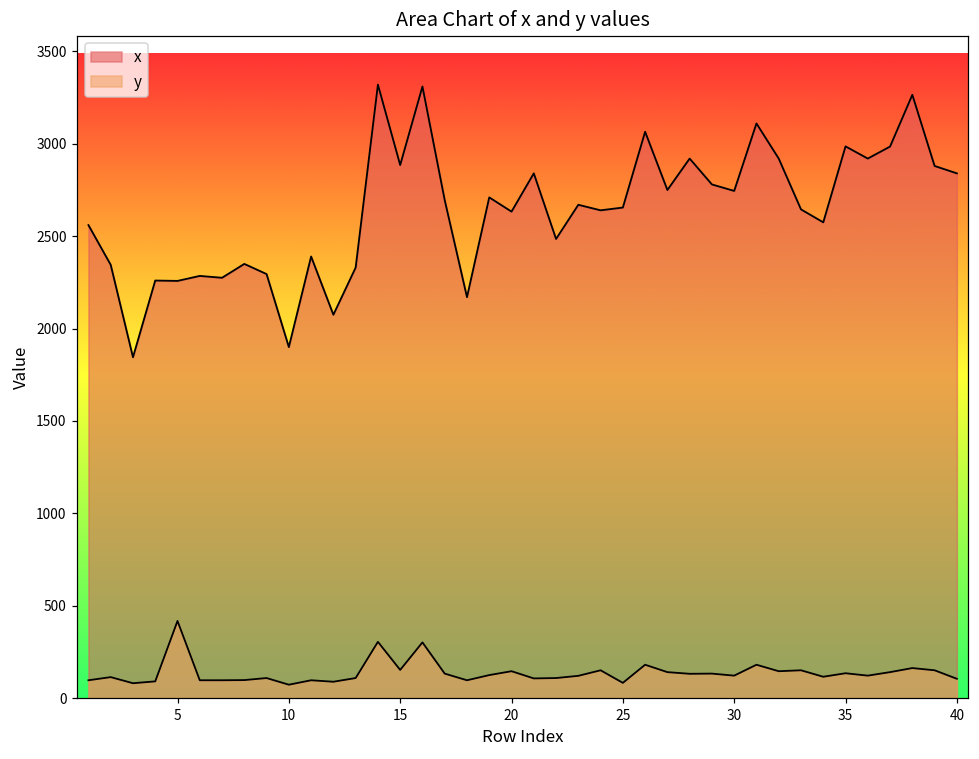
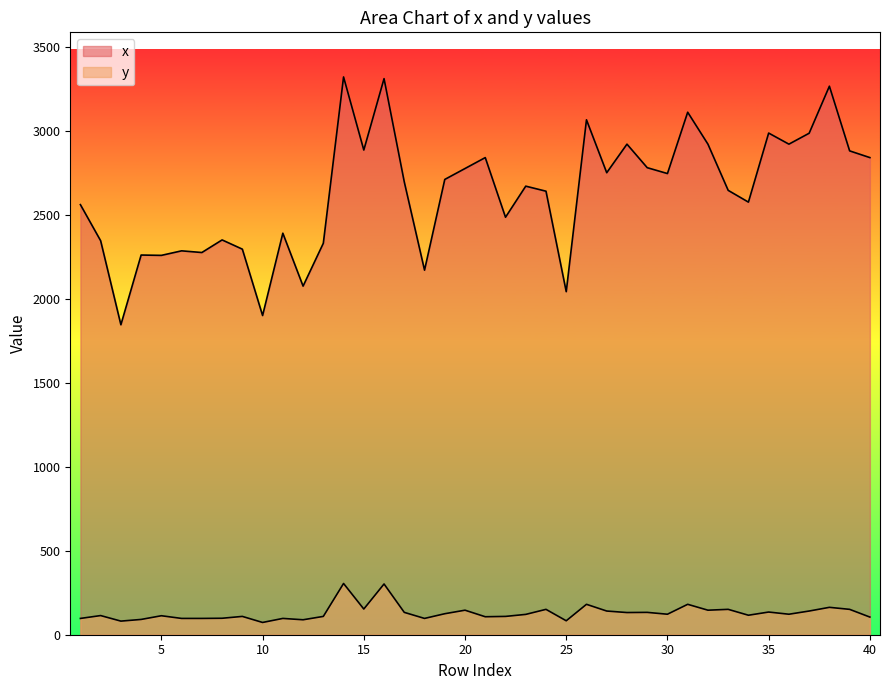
y, 5: 420 -> 110
x, 20: 2630 -> 2780
x, 25: 2660 -> 2040
